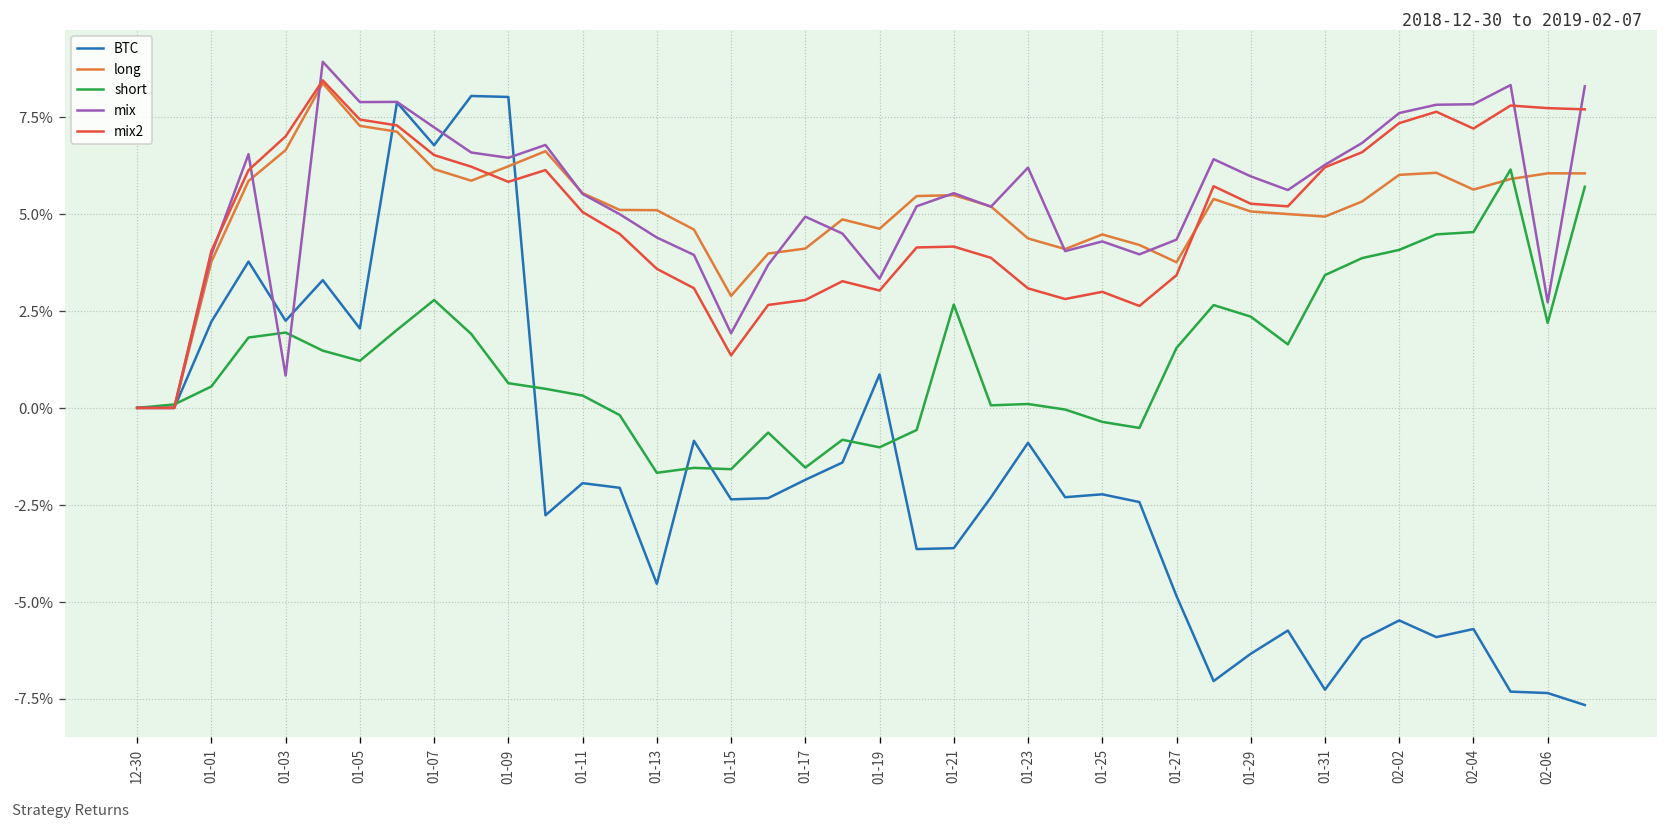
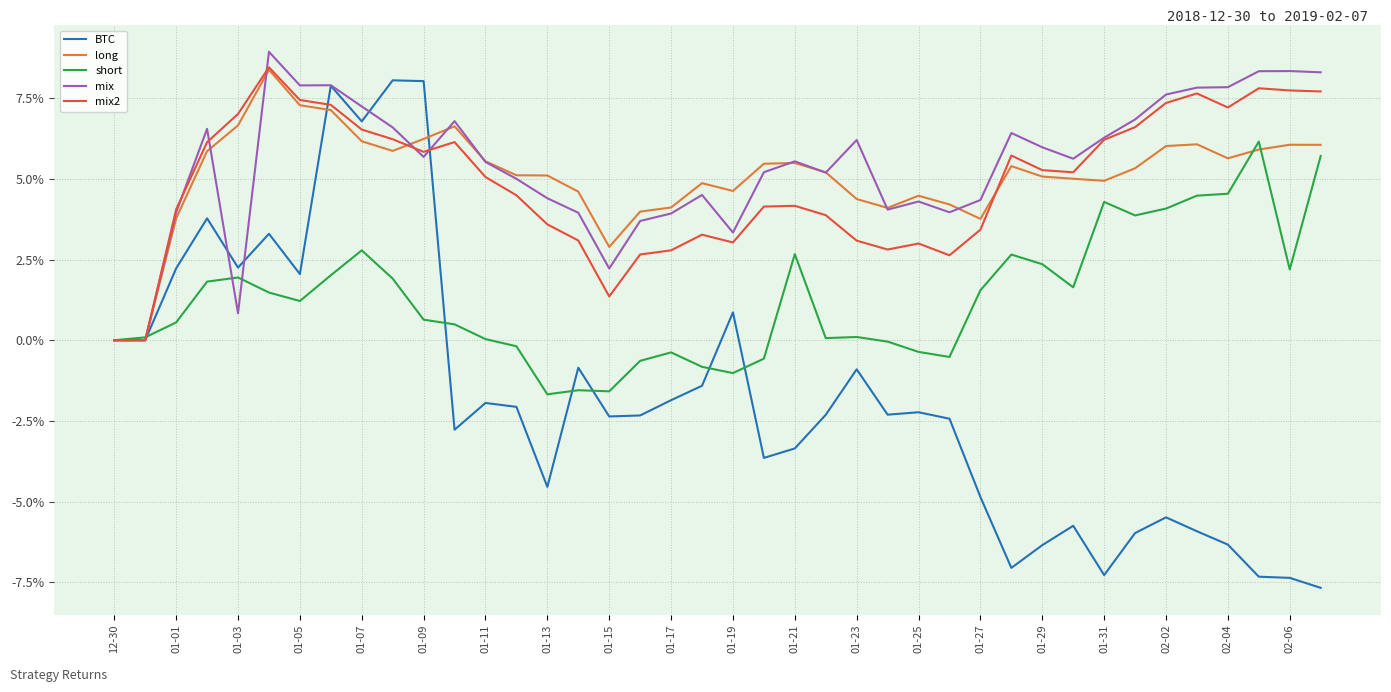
mix, 01-09: 6.5% -> 5.7%
short, 01-11: 0.3% -> 0.0%
mix, 01-15: 1.9% -> 2.2%
short, 01-17: -1.5% -> -0.4%
mix, 01-17: 4.9% -> 3.9%
BTC, 01-21: -3.6% -> -3.4%
short, 01-31: 3.4% -> 4.3%
BTC, 02-04: -5.7% -> -6.3%
mix, 02-06: 2.7% -> 8.3%
